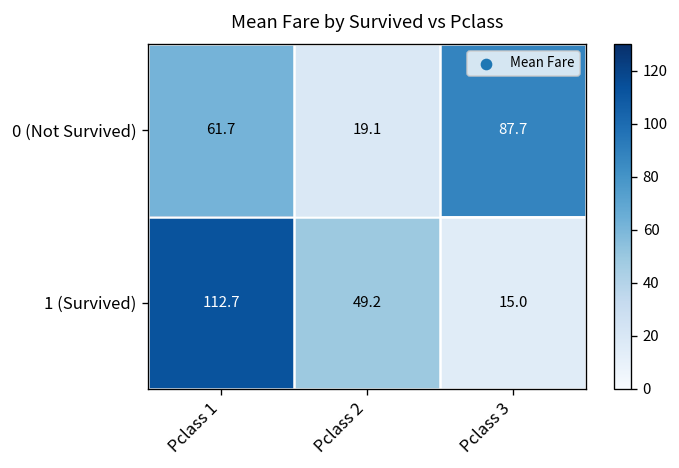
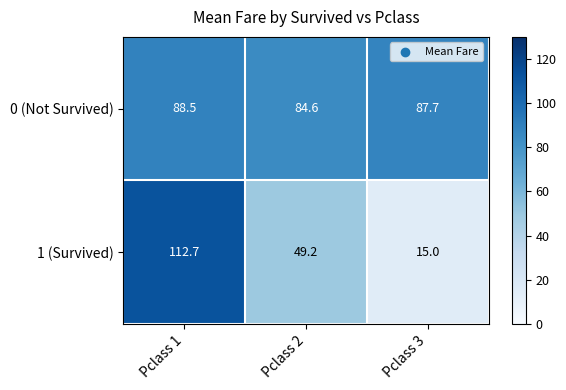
0 (Not Survived), Pclass 1: 61.7 -> 88.5
0 (Not Survived), Pclass 2: 19.1 -> 84.6
